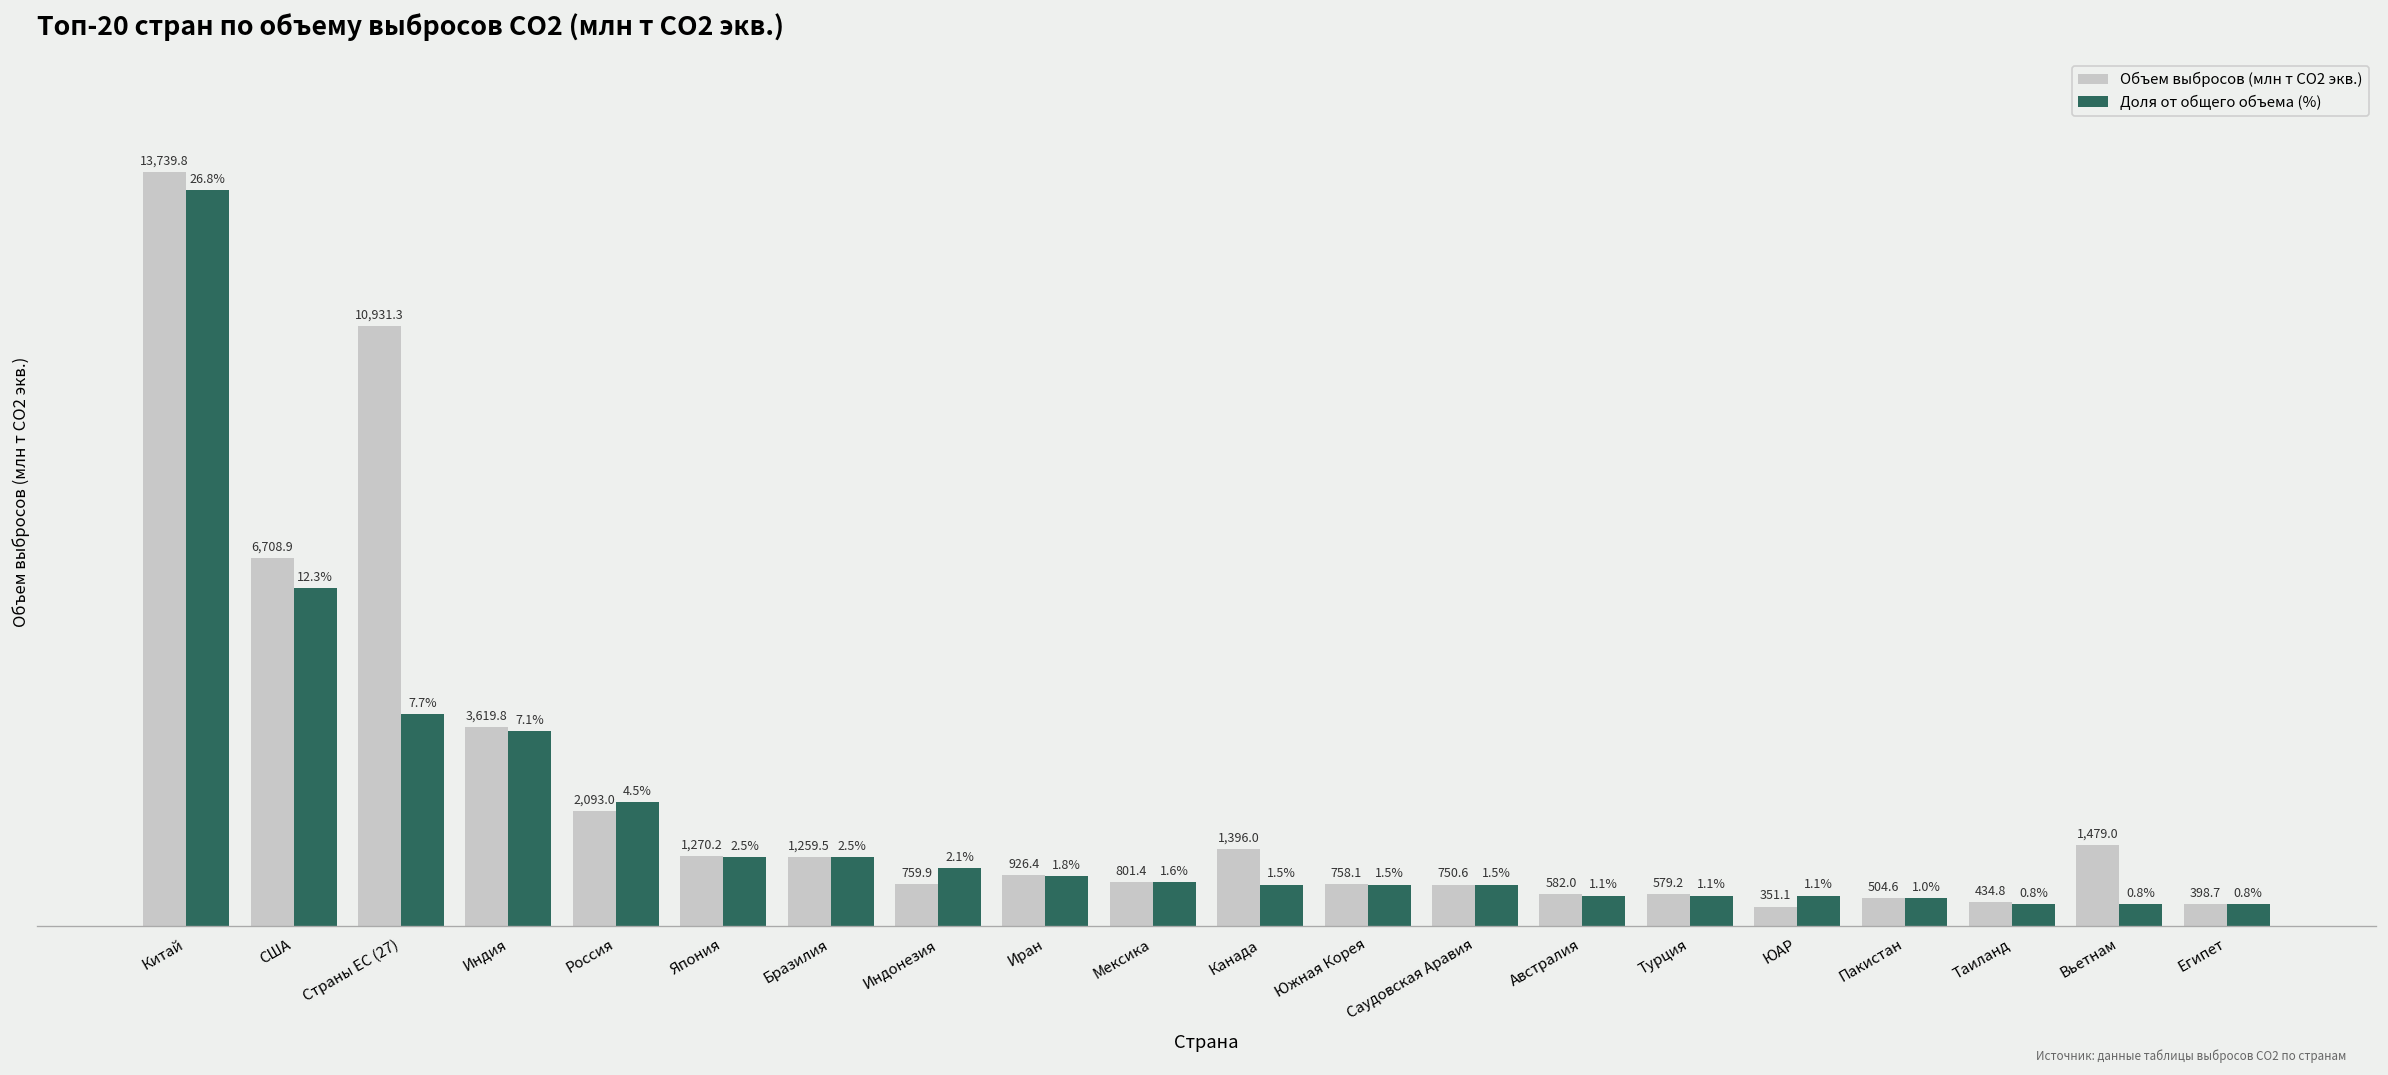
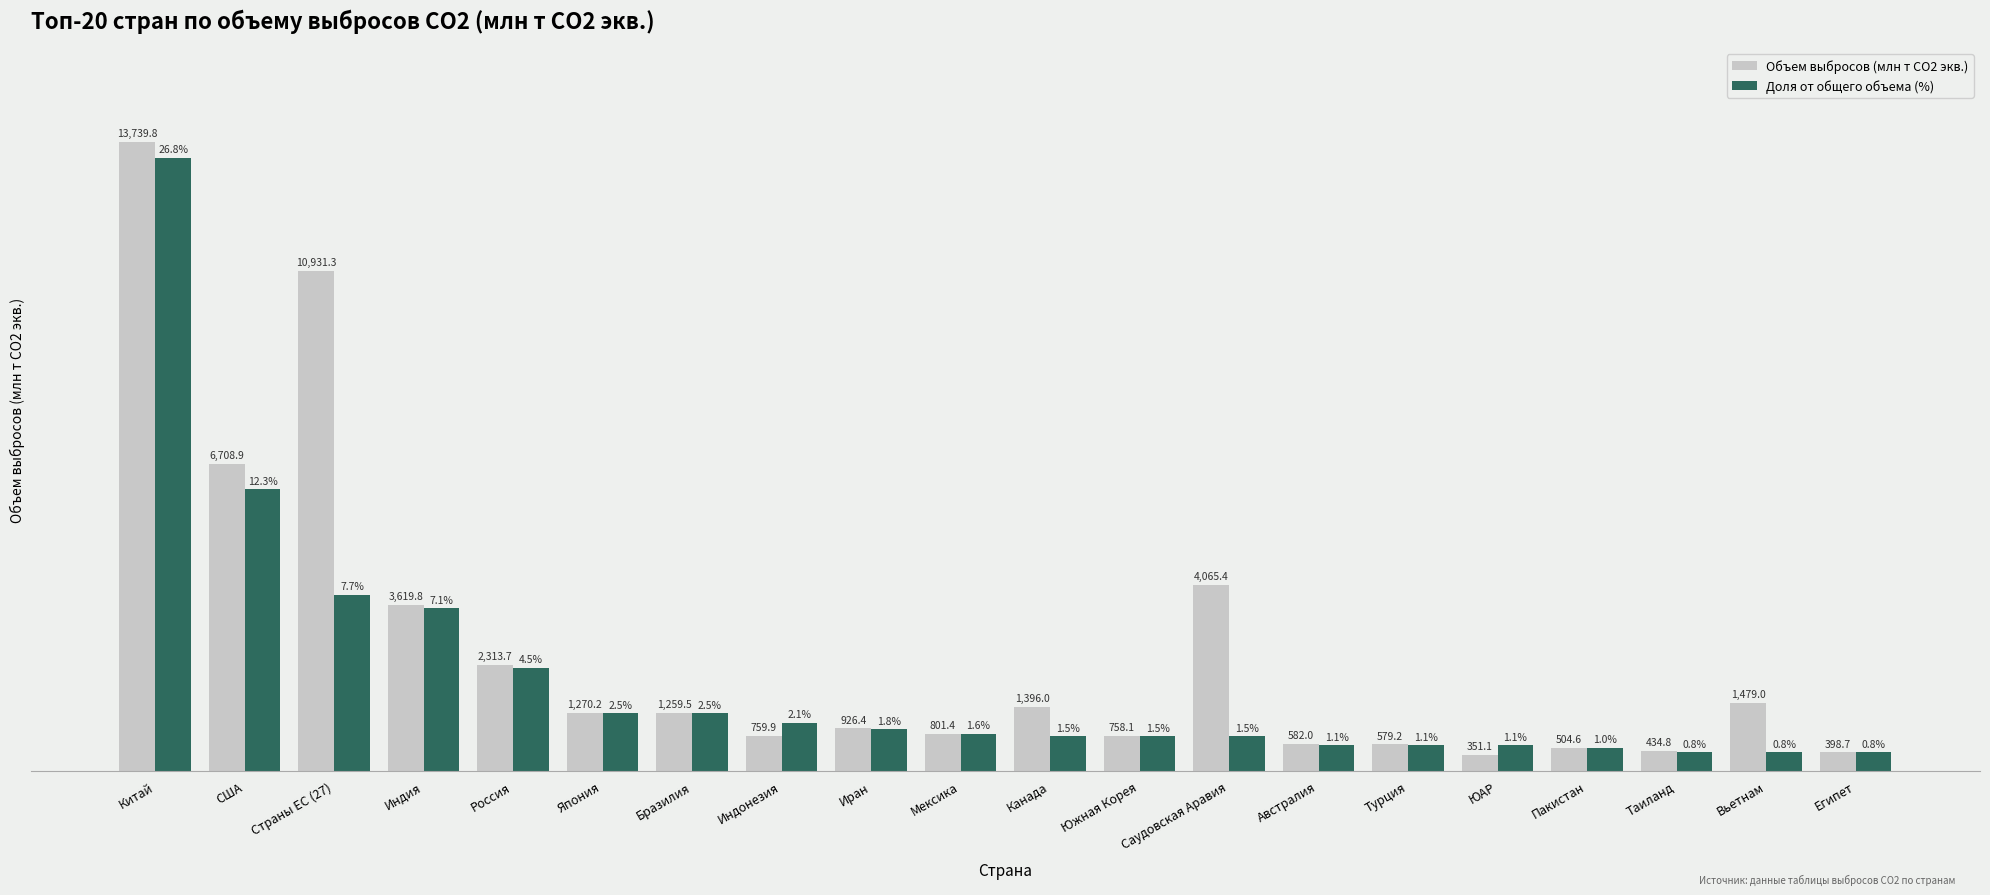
Объем выбросов (млн т CO2 экв.), Россия: 2,093.0 -> 2,313.7
Объем выбросов (млн т CO2 экв.), Саудовская Аравия: 750.6 -> 4,065.4
